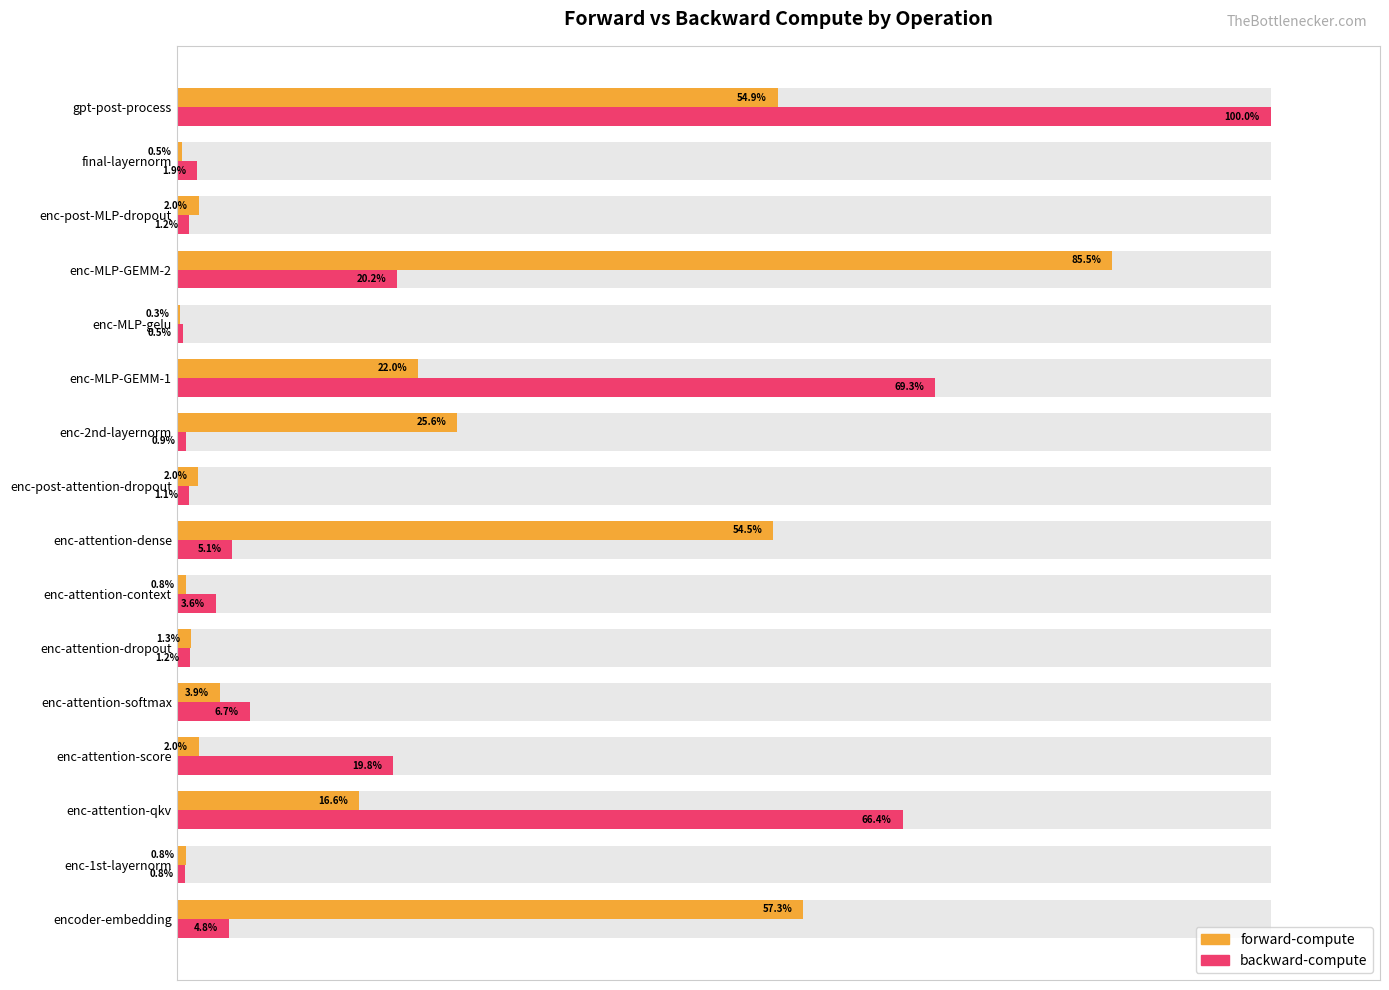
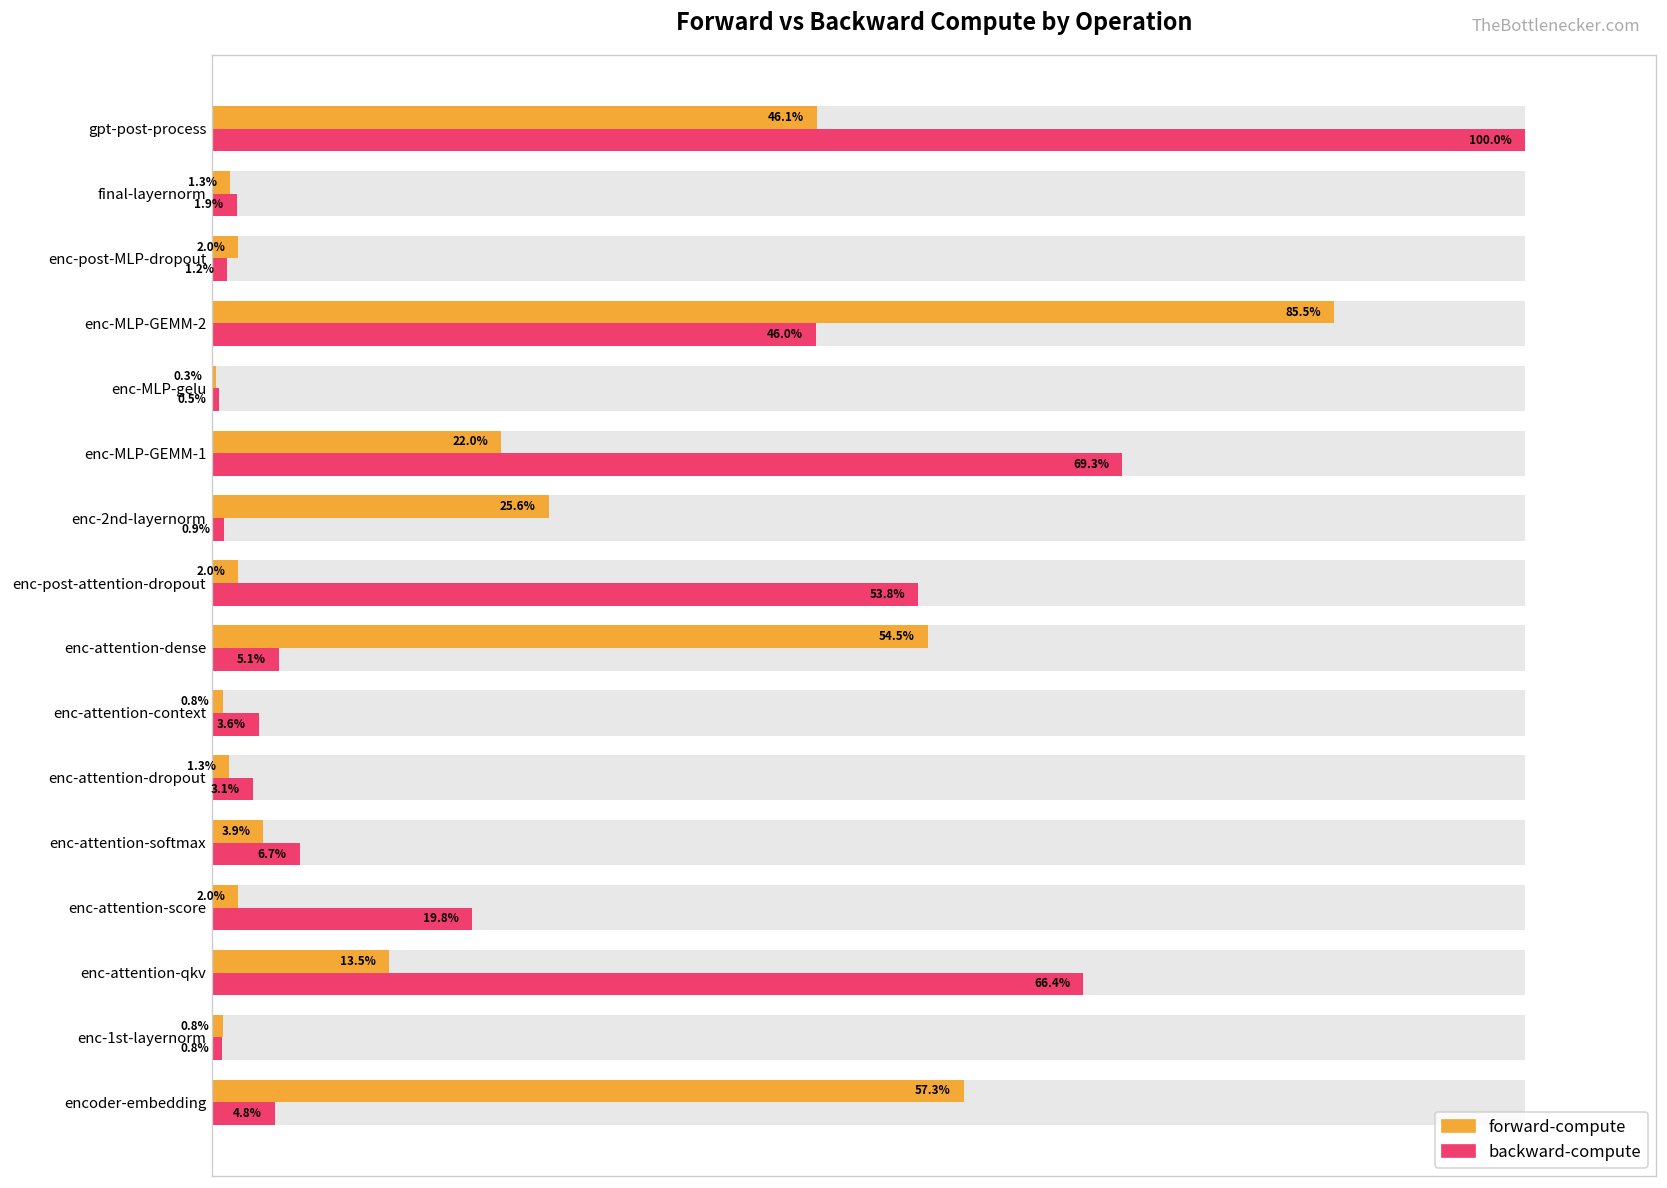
forward-compute, gpt-post-process: 54.9% -> 46.1%
forward-compute, final-layernorm: 0.5% -> 1.3%
backward-compute, enc-MLP-GEMM-2: 20.2% -> 46.0%
backward-compute, enc-post-attention-dropout: 1.1% -> 53.8%
backward-compute, enc-attention-dropout: 1.2% -> 3.1%
forward-compute, enc-attention-qkv: 16.6% -> 13.5%
